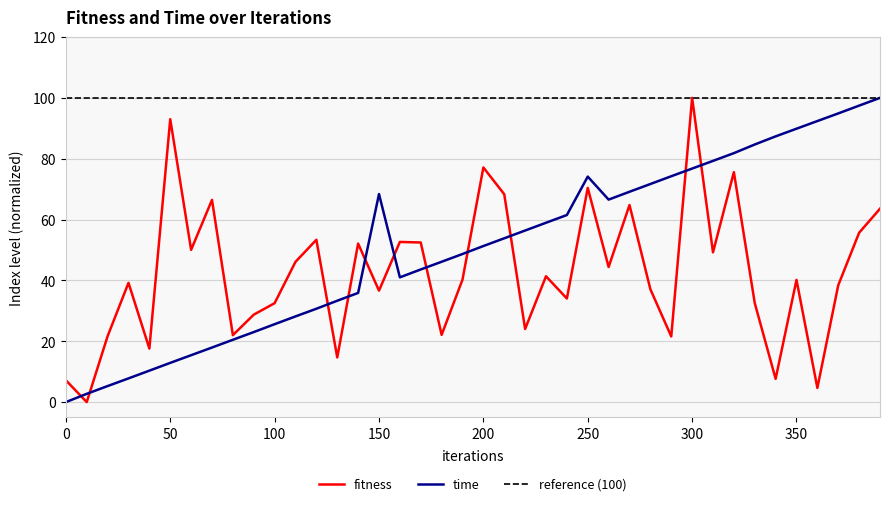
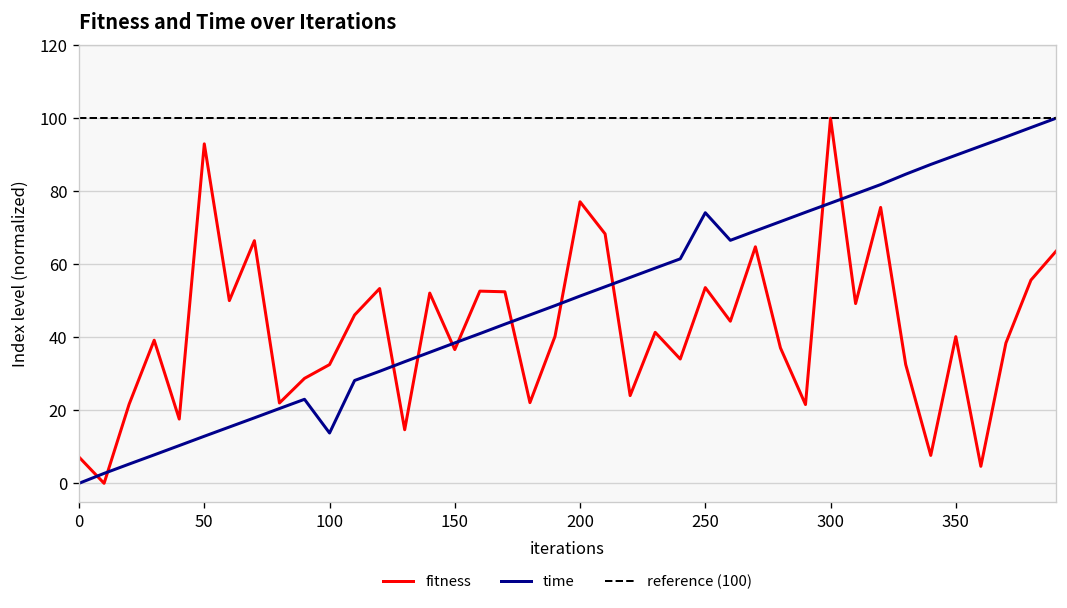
time, 100: 26 -> 14
time, 150: 68 -> 38
fitness, 250: 70 -> 54
